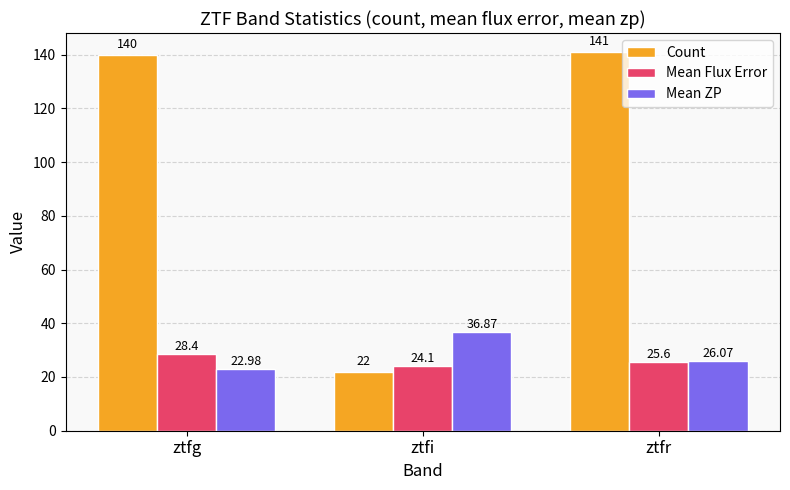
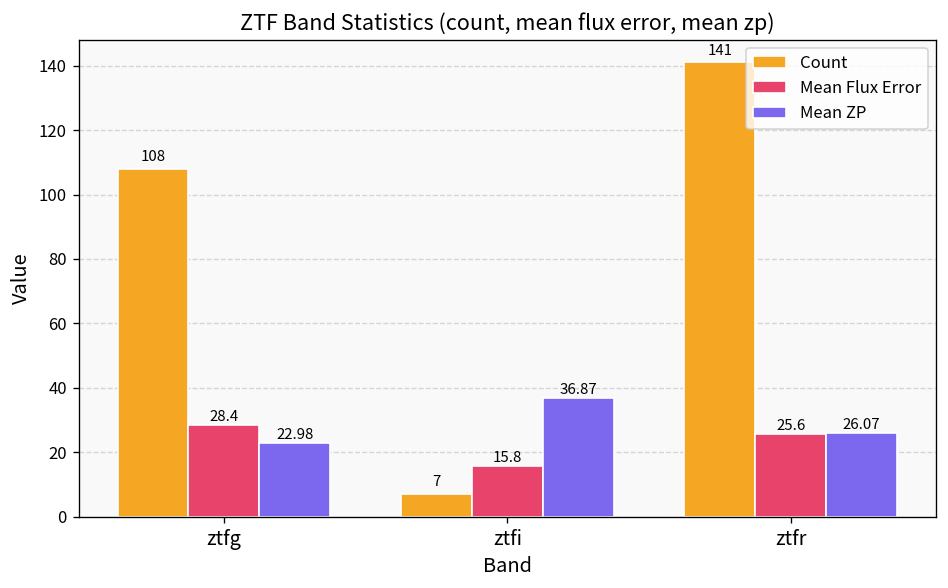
Count, ztfg: 140 -> 108
Count, ztfi: 22 -> 7
Mean Flux Error, ztfi: 24.1 -> 15.8
